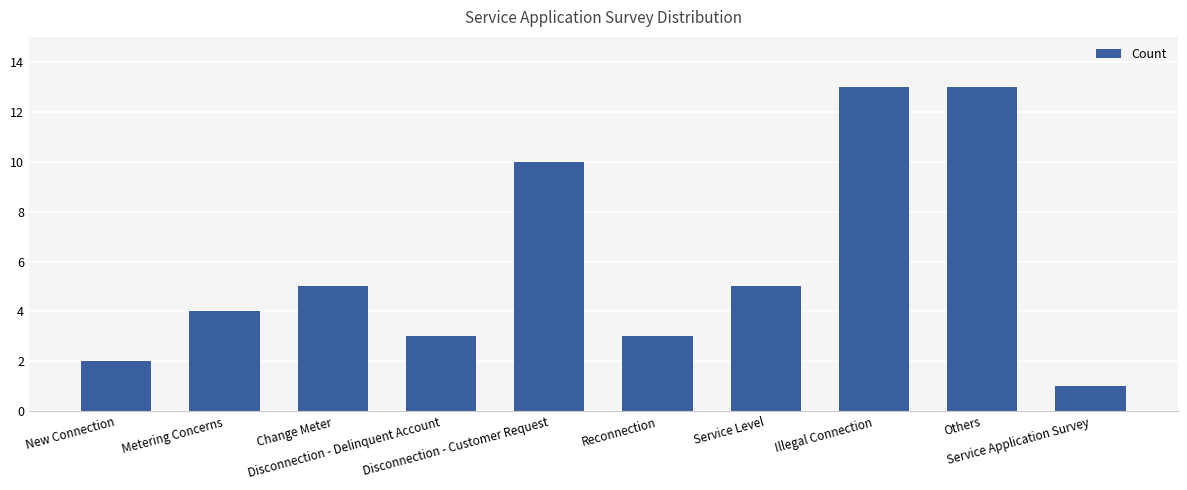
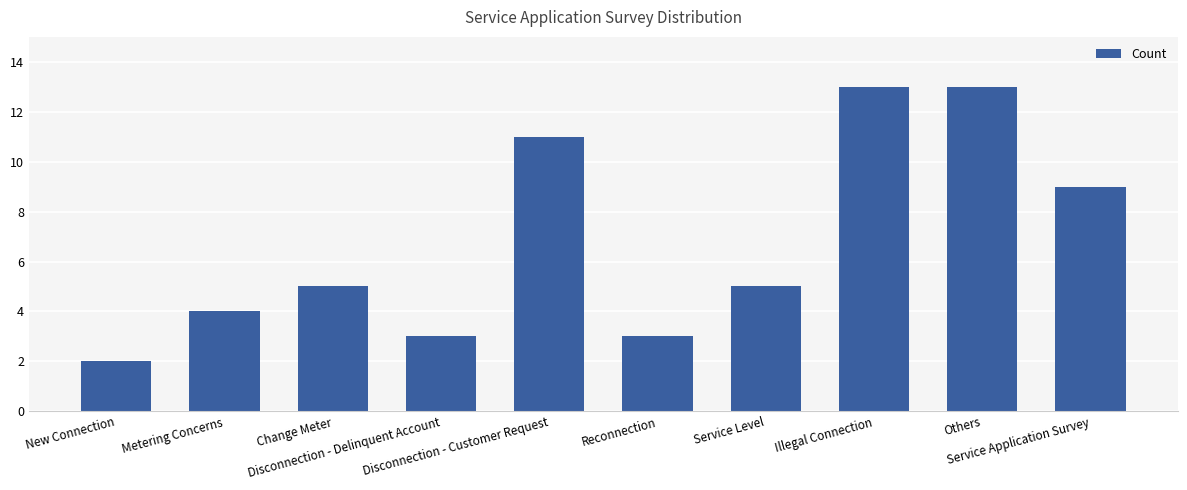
Disconnection - Customer Request: 10 -> 11
Service Application Survey: 1 -> 9
